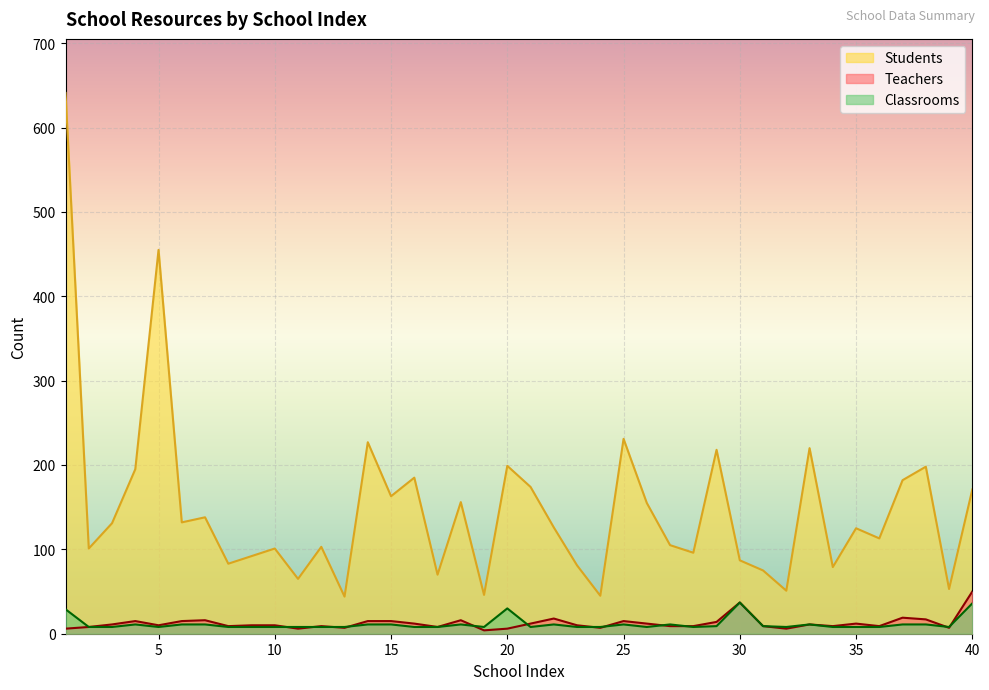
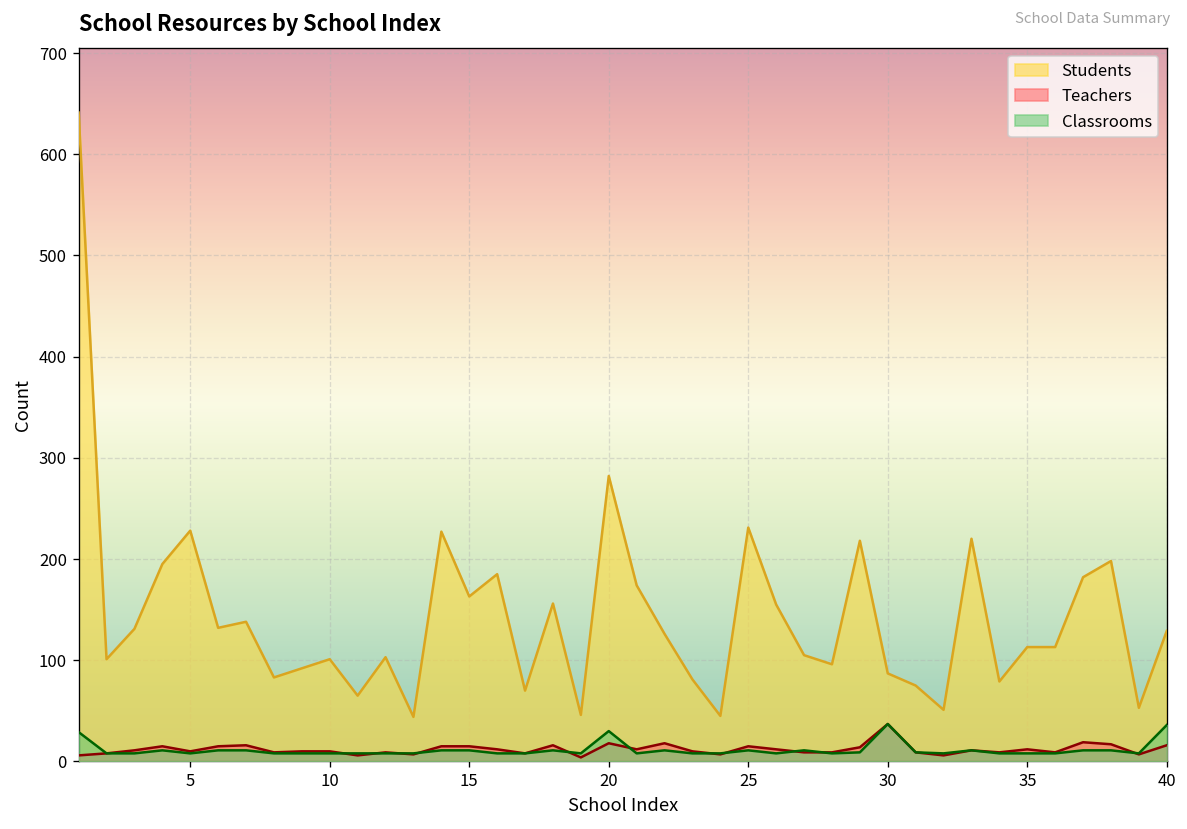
Students, 5: 460 -> 230
Students, 20: 200 -> 280
Teachers, 20: 10 -> 20
Students, 35: 130 -> 110
Students, 40: 170 -> 130
Teachers, 40: 50 -> 20
